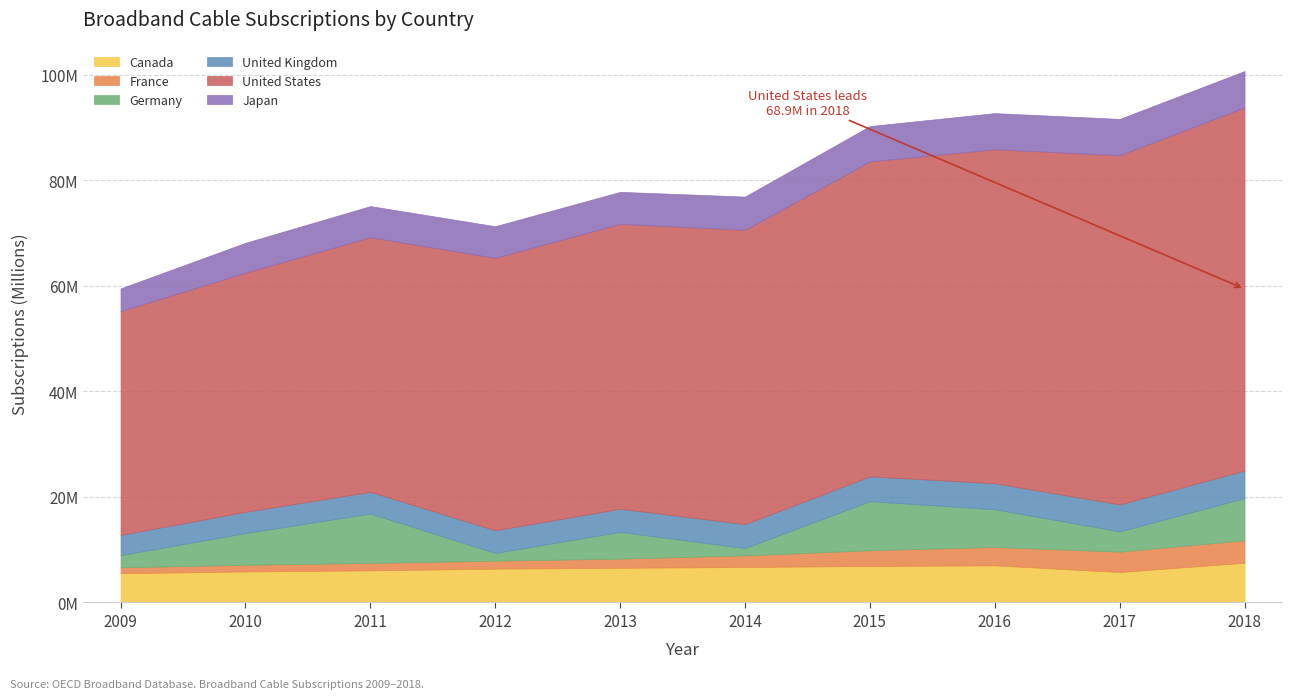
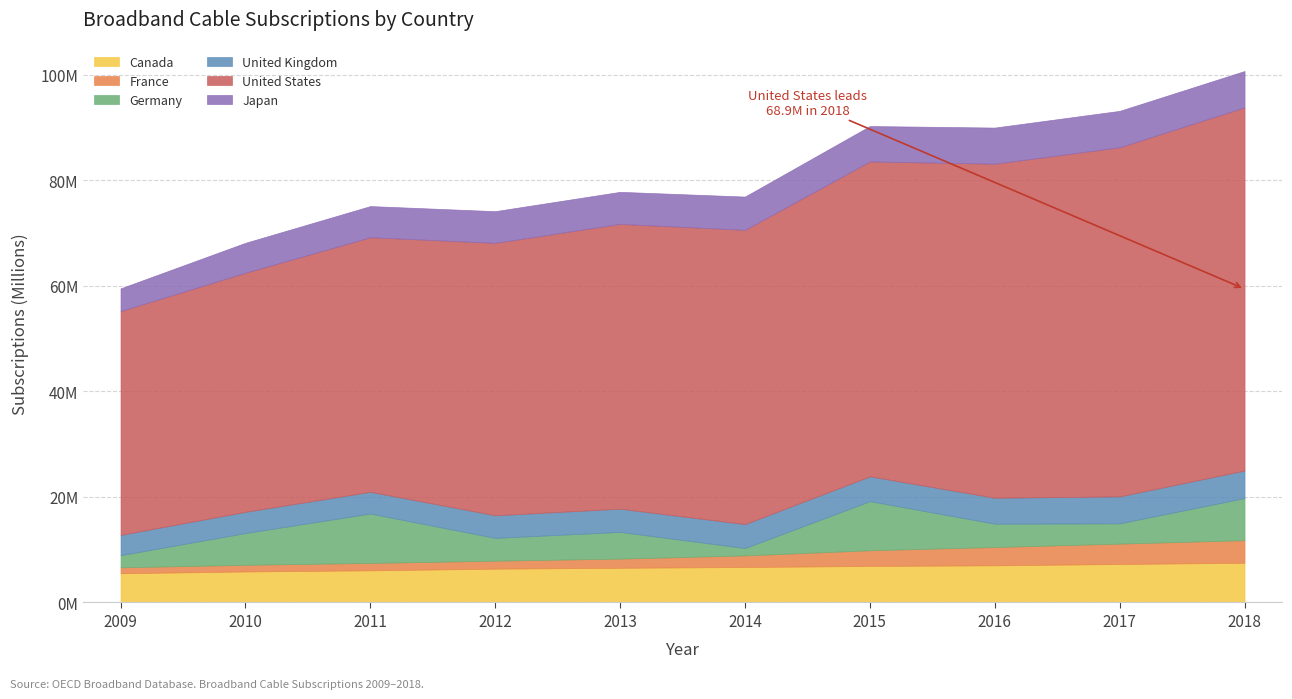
Germany, 2012: 1000000 -> 4000000
Germany, 2016: 7000000 -> 4000000
Canada, 2017: 6000000 -> 7000000
